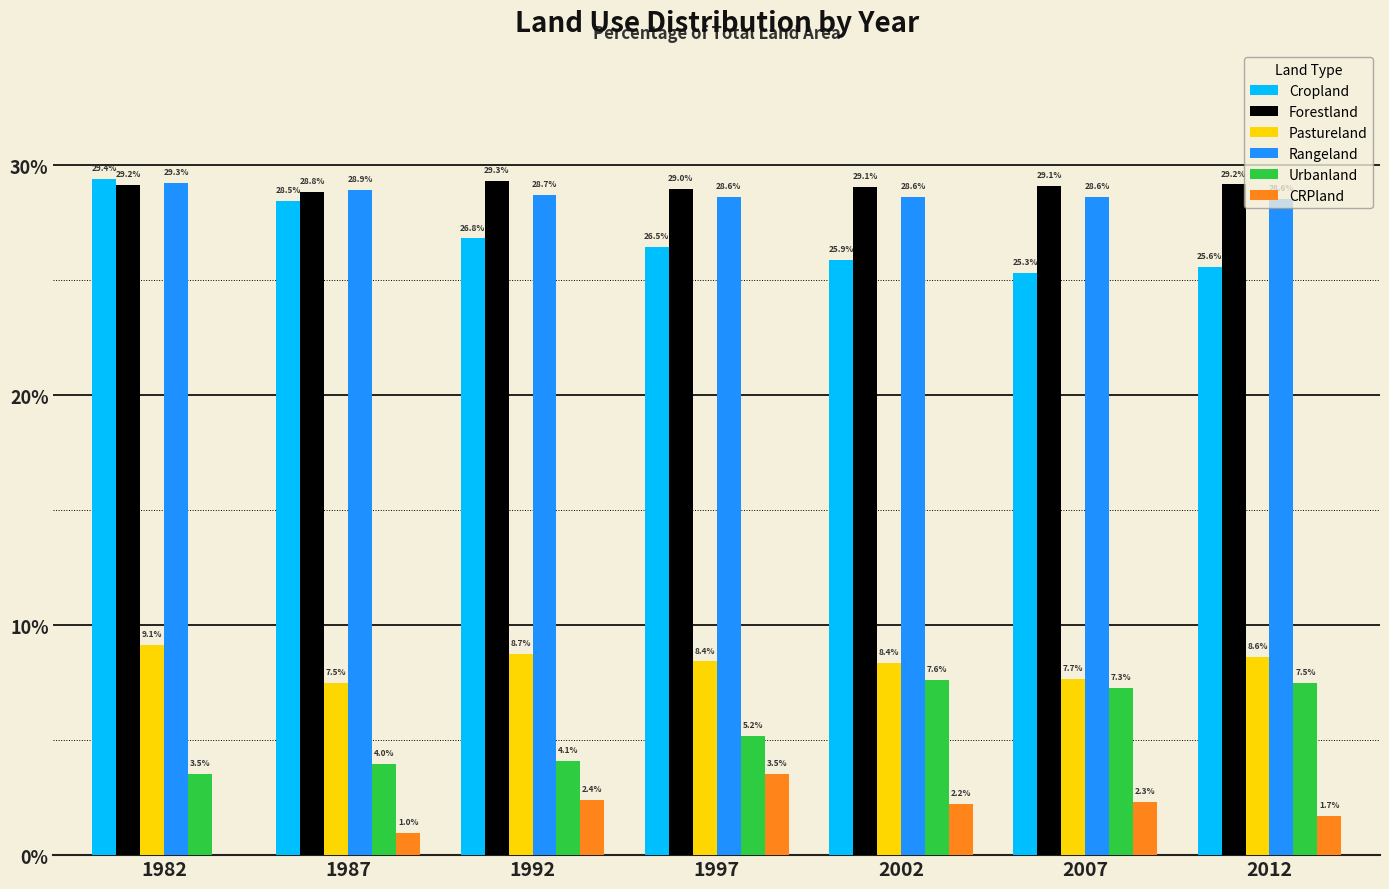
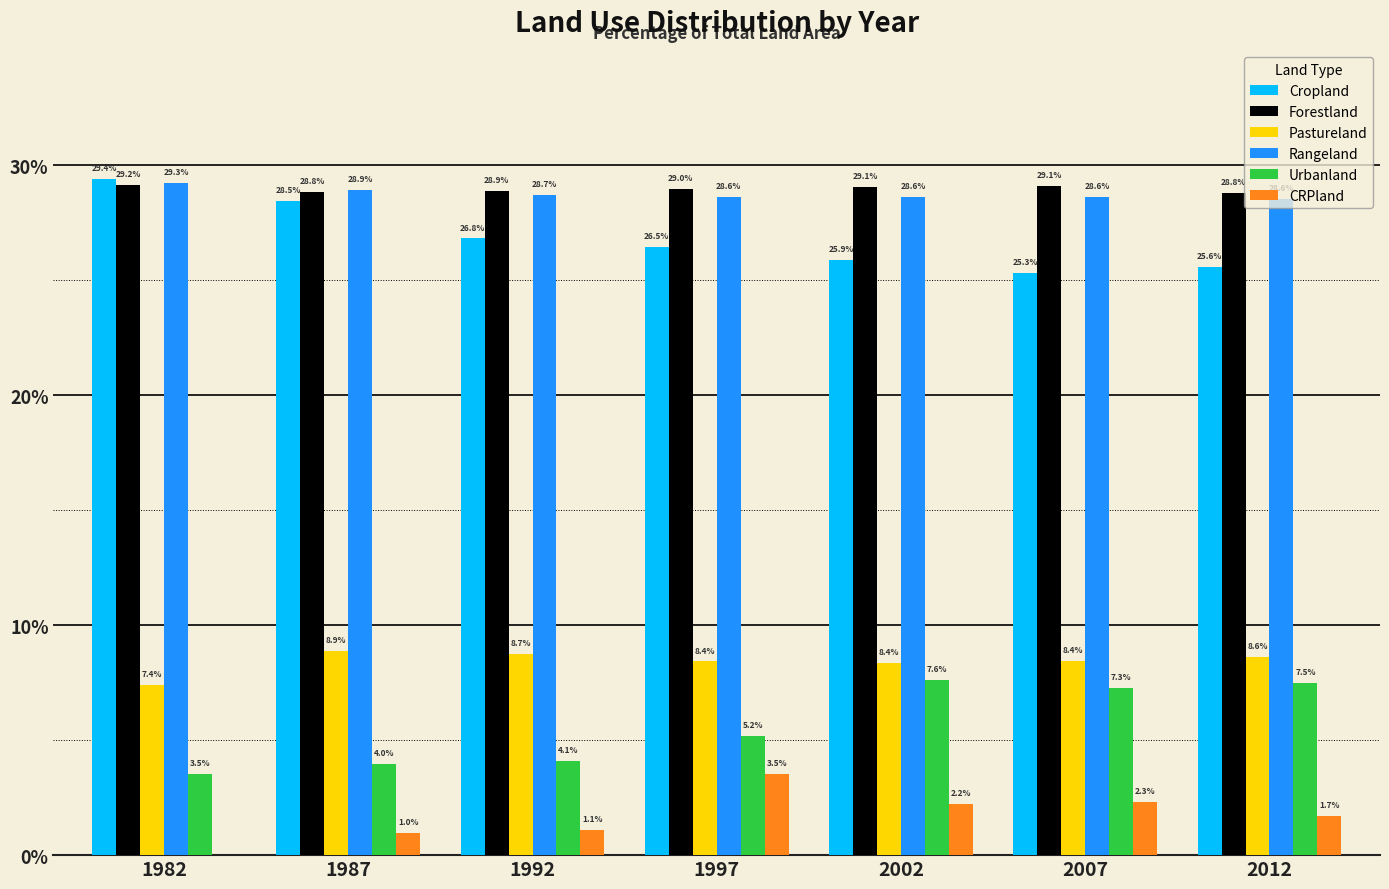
Pastureland, 1982: 9.1% -> 7.4%
Pastureland, 1987: 7.5% -> 8.9%
Forestland, 1992: 29.3% -> 28.9%
CRPland, 1992: 2.4% -> 1.1%
Pastureland, 2007: 7.7% -> 8.4%
Forestland, 2012: 29.2% -> 28.8%
